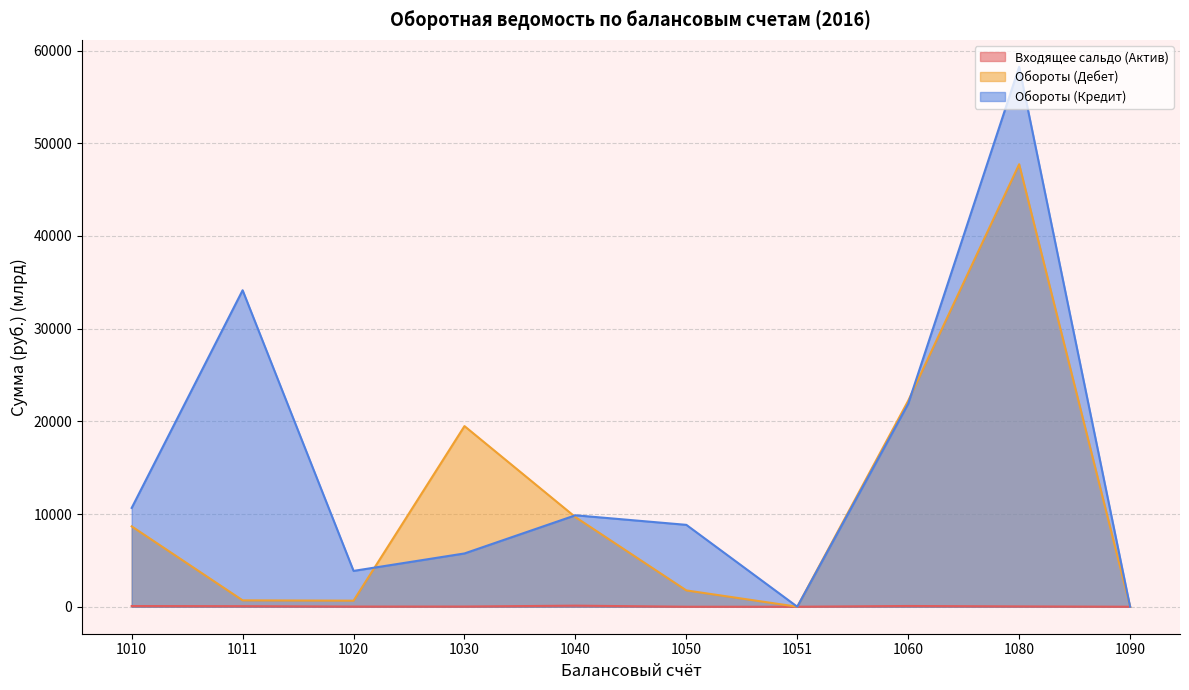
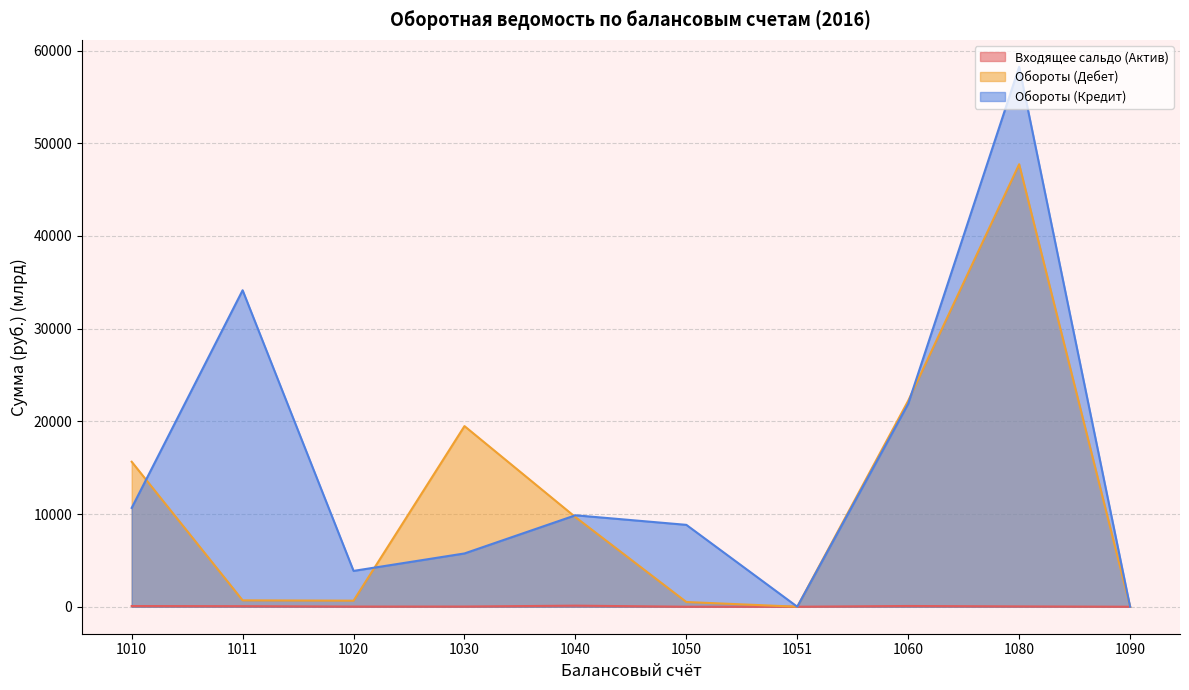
Обороты (Дебет), 1010: 9000 -> 16000
Обороты (Дебет), 1050: 2000 -> 1000
